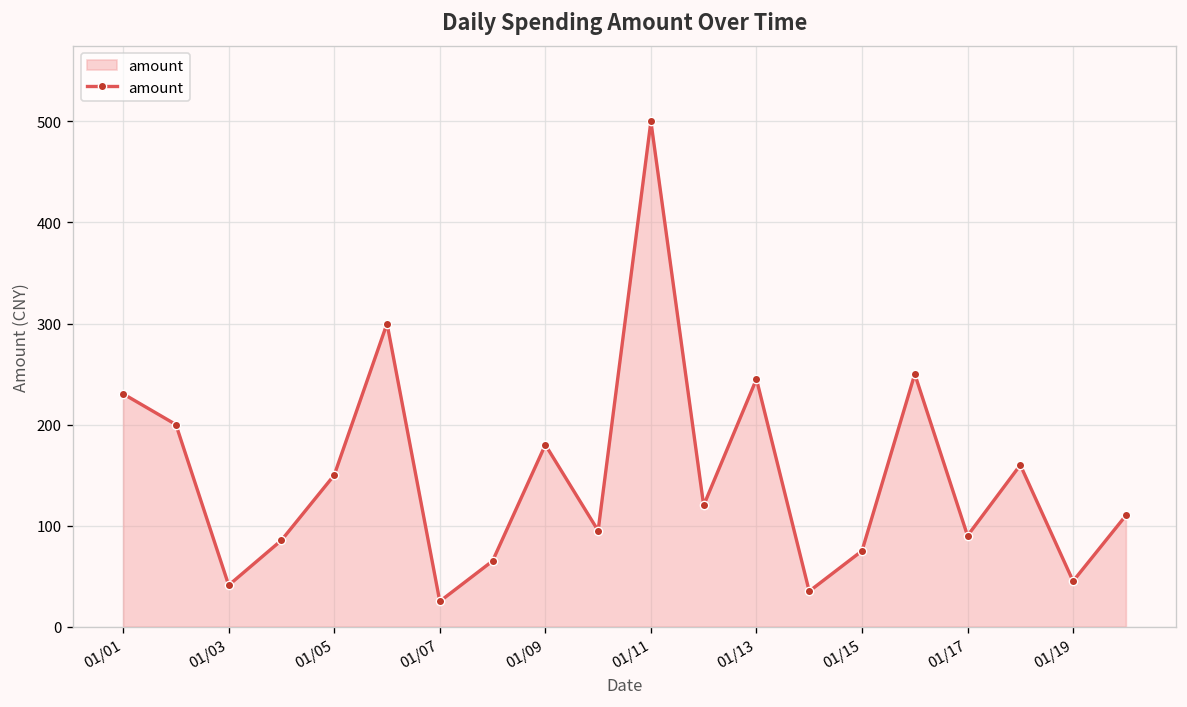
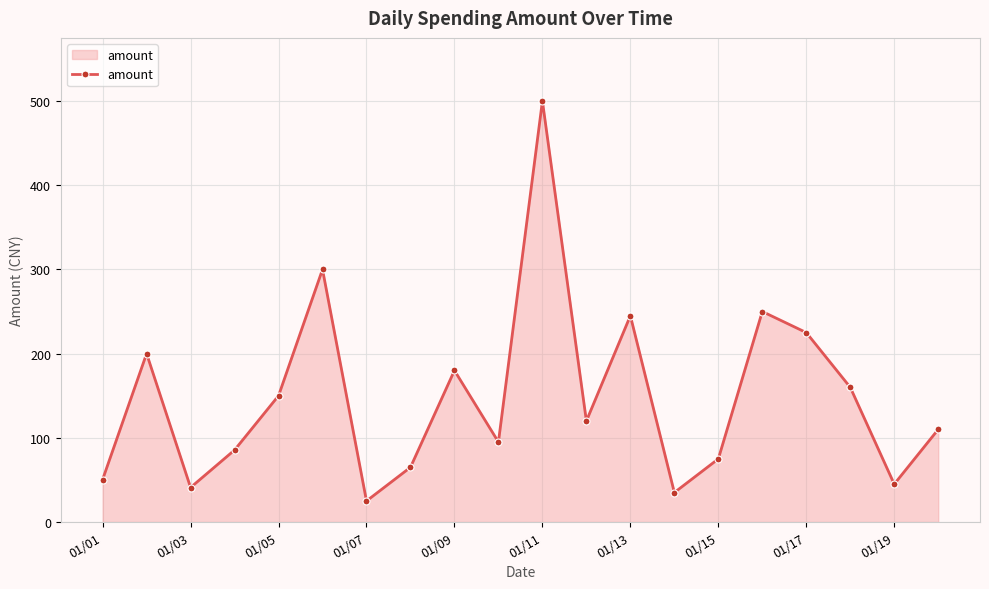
01/01: 230 -> 50
01/17: 90 -> 230
